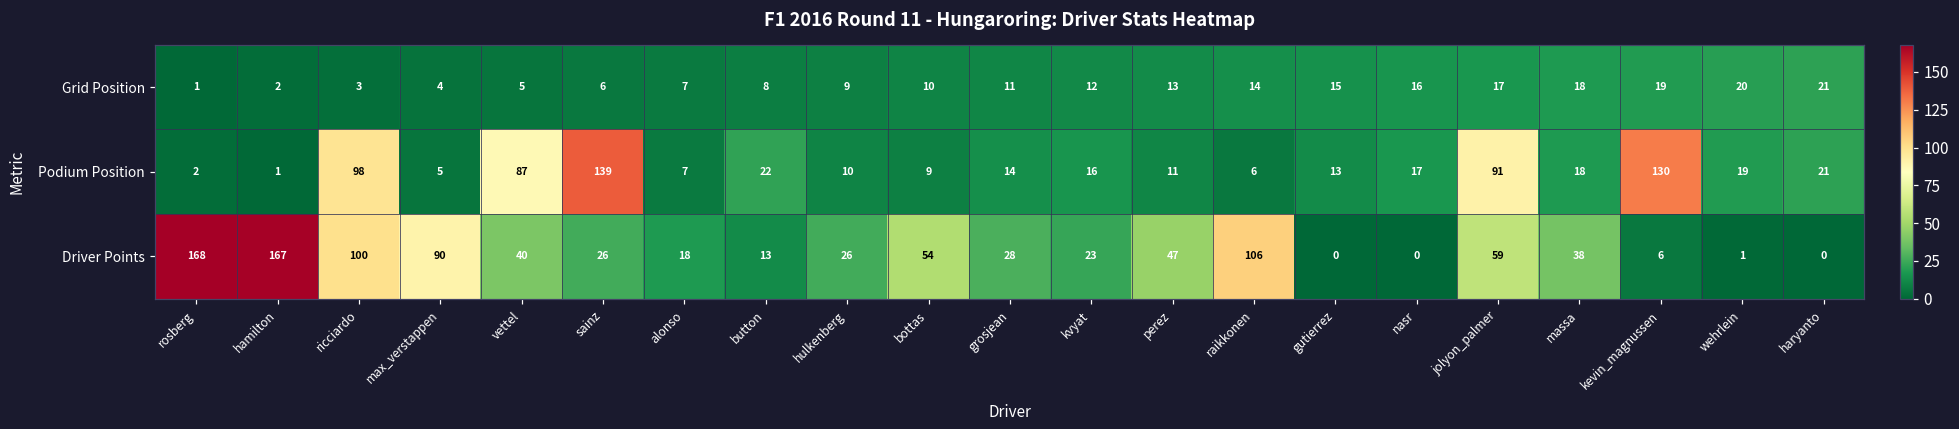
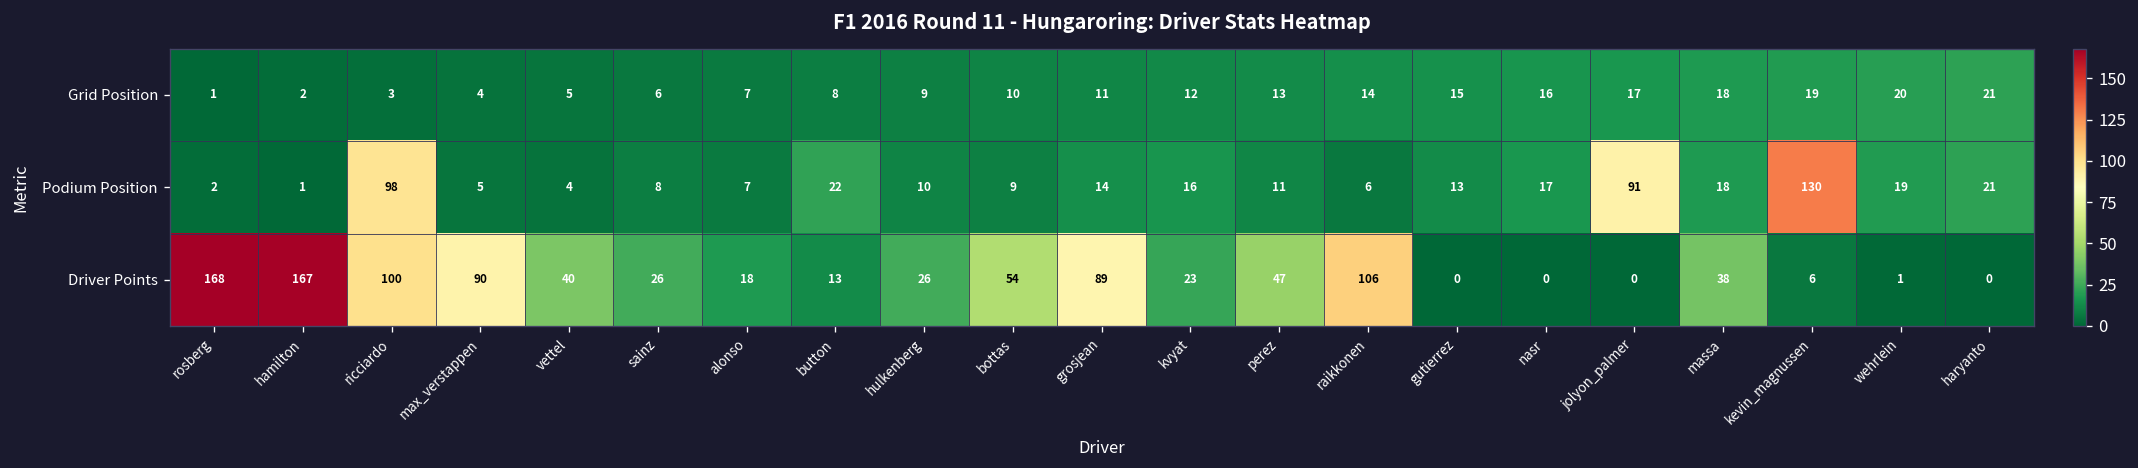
Podium Position, vettel: 87 -> 4
Podium Position, sainz: 139 -> 8
Driver Points, grosjean: 28 -> 89
Driver Points, jolyon_palmer: 59 -> 0
